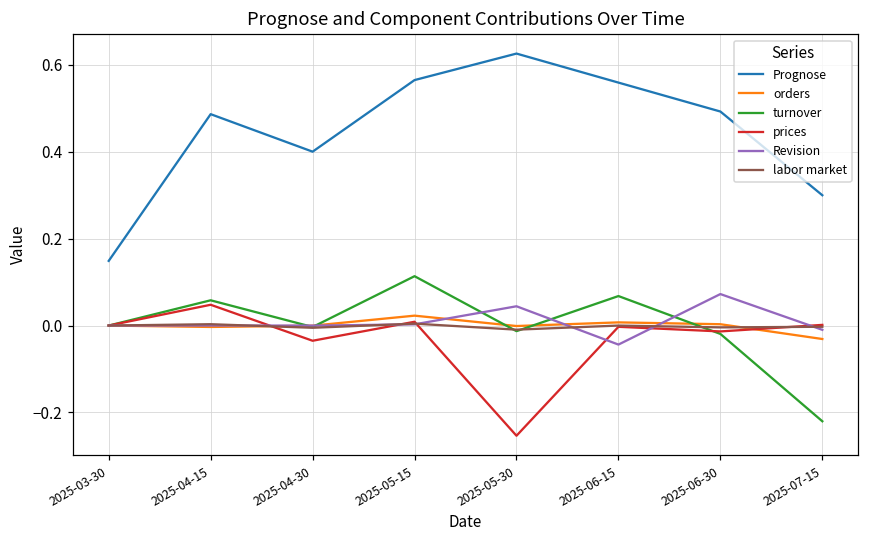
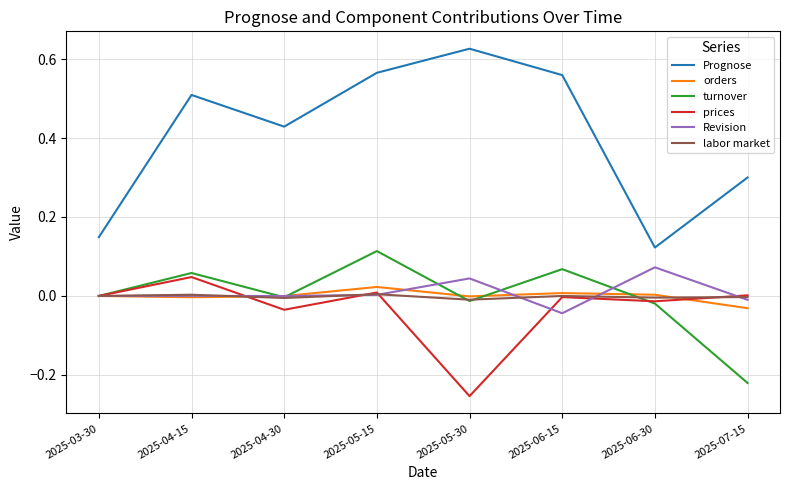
Prognose, 2025-04-15: 0.49 -> 0.51
Prognose, 2025-04-30: 0.40 -> 0.43
Prognose, 2025-06-30: 0.49 -> 0.12
